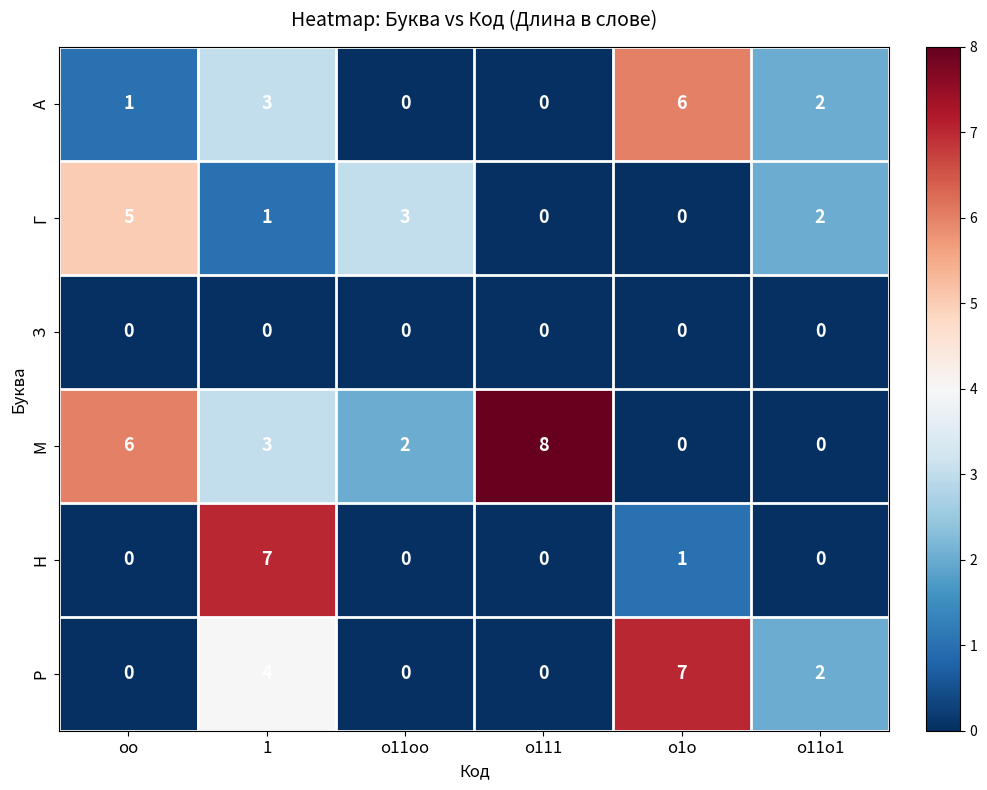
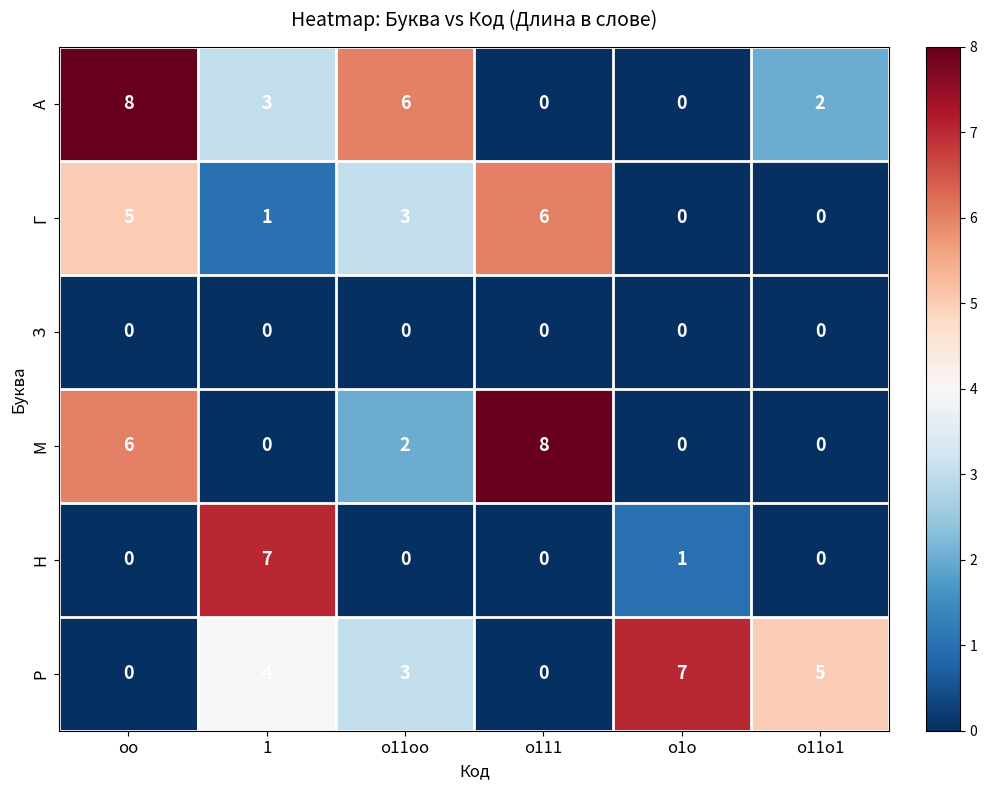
А, оо: 1 -> 8
А, о11оо: 0 -> 6
А, о1о: 6 -> 0
Г, о111: 0 -> 6
Г, о11о1: 2 -> 0
М, 1: 3 -> 0
Р, о11оо: 0 -> 3
Р, о11о1: 2 -> 5
